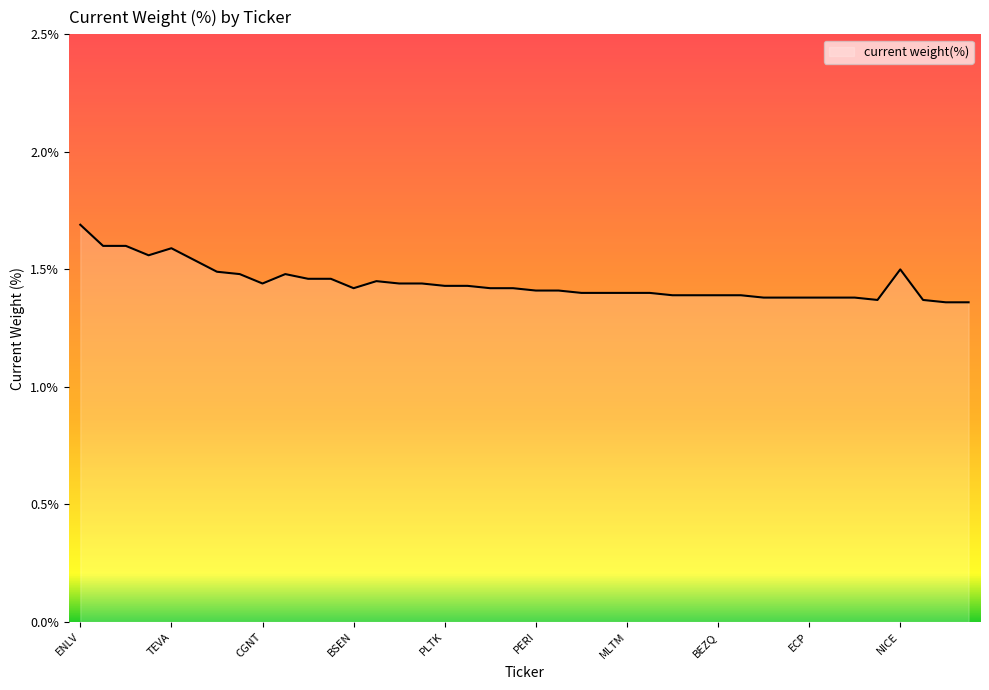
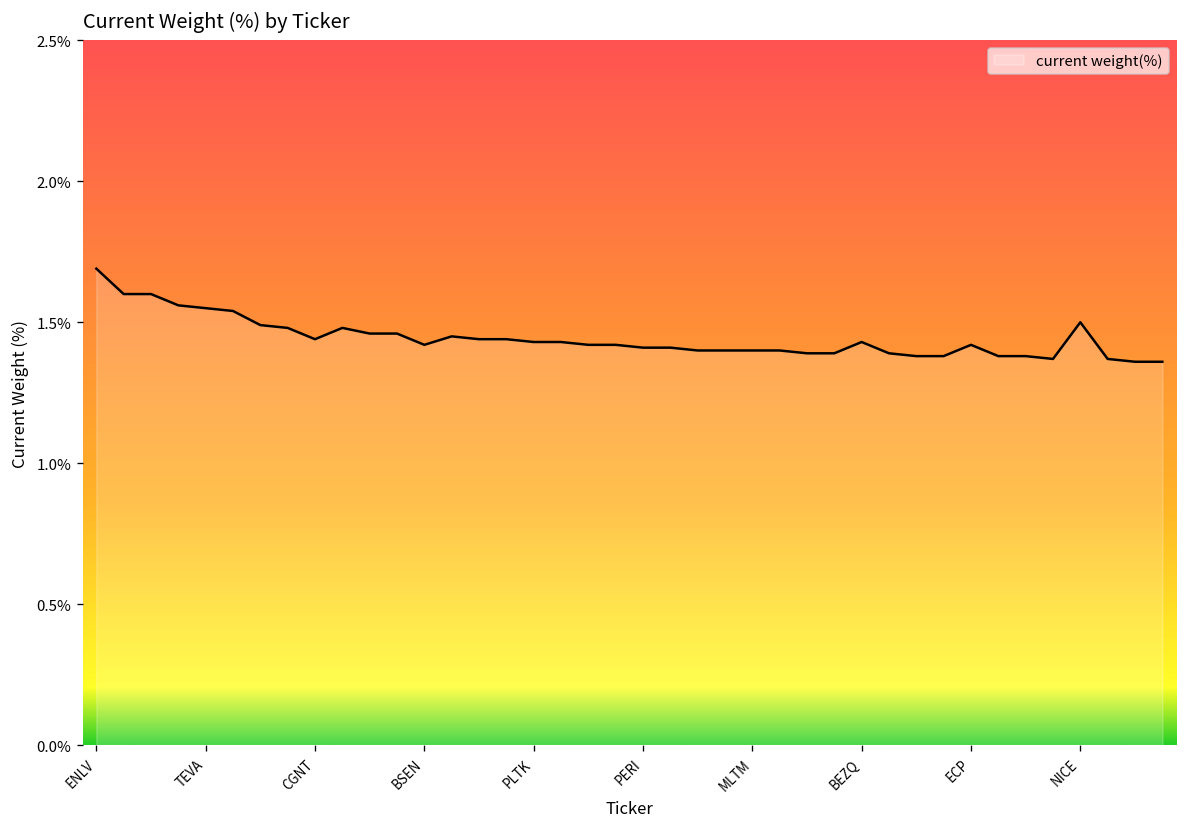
TEVA: 1.59% -> 1.55%
BEZQ: 1.39% -> 1.43%
ECP: 1.38% -> 1.42%
